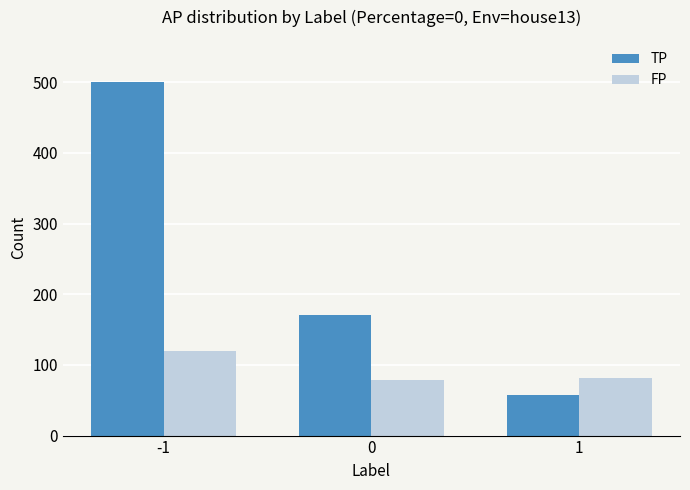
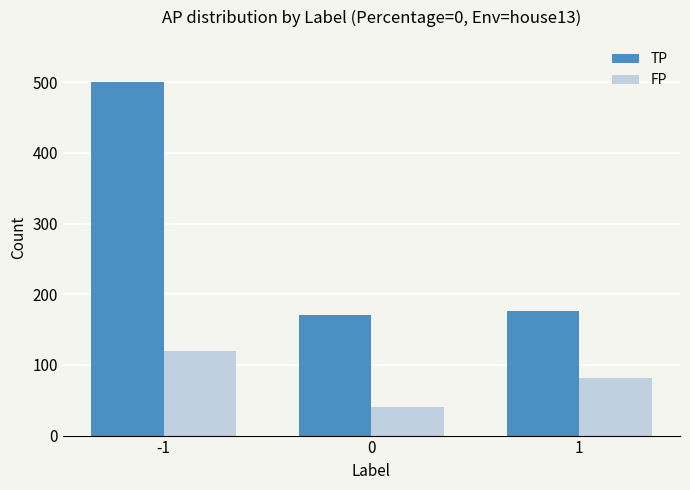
FP, 0: 80 -> 40
TP, 1: 60 -> 180
